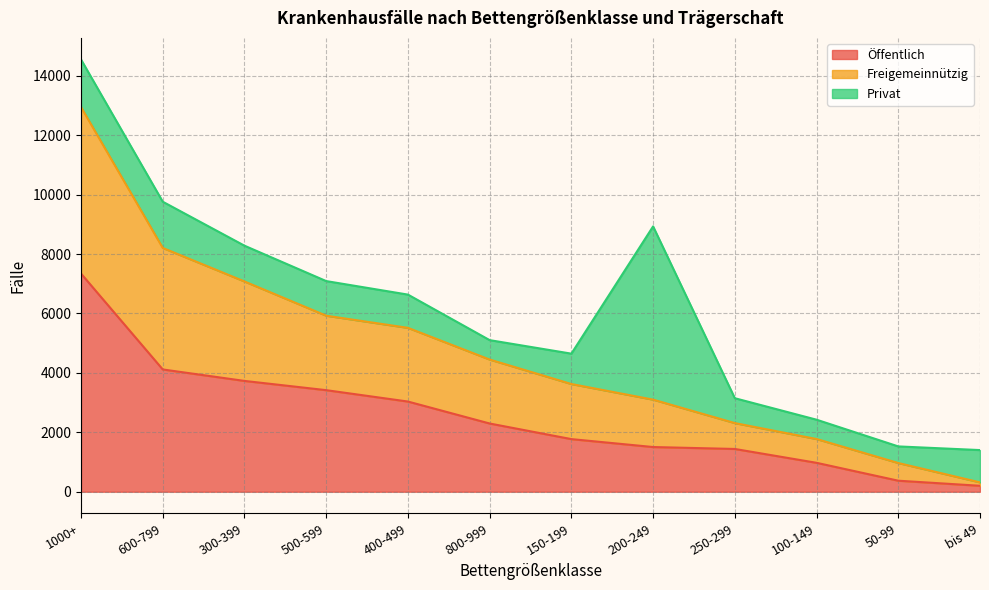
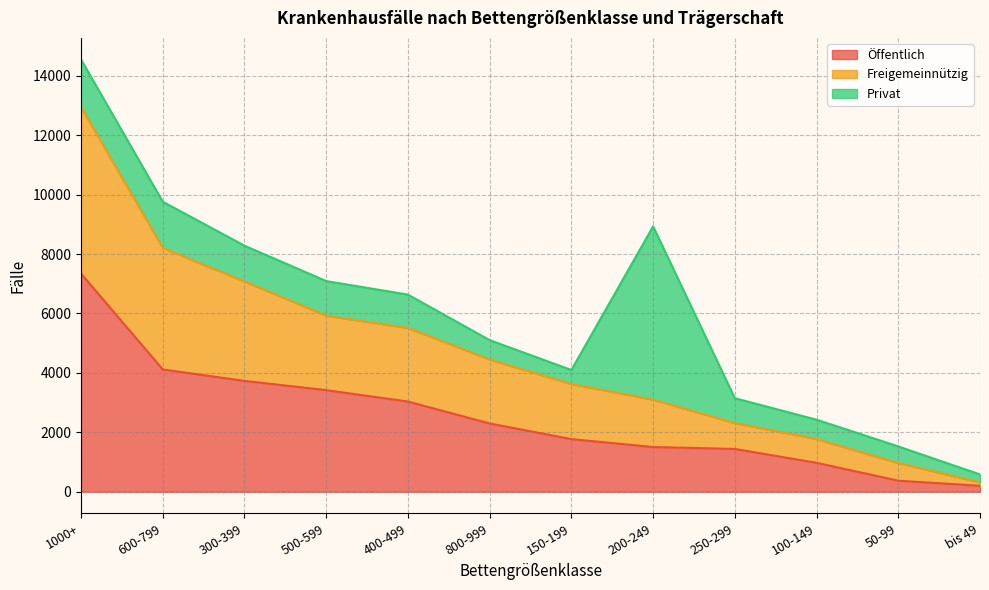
Privat, 150-199: 1000 -> 500
Privat, bis 49: 1100 -> 300
